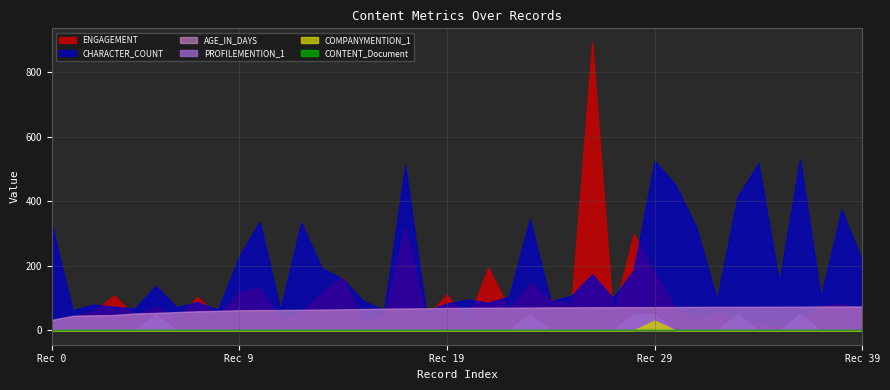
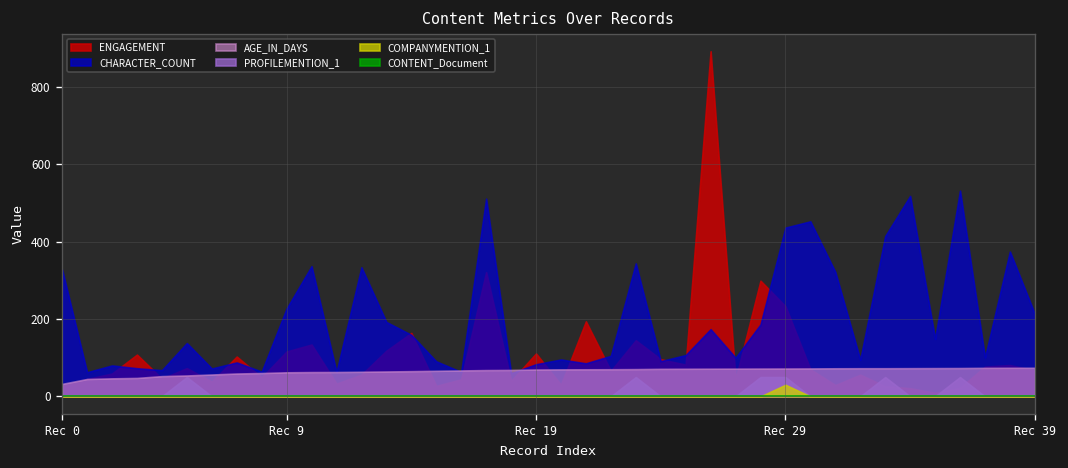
ENGAGEMENT, Rec 29: 180 -> 230
CHARACTER_COUNT, Rec 29: 520 -> 440
